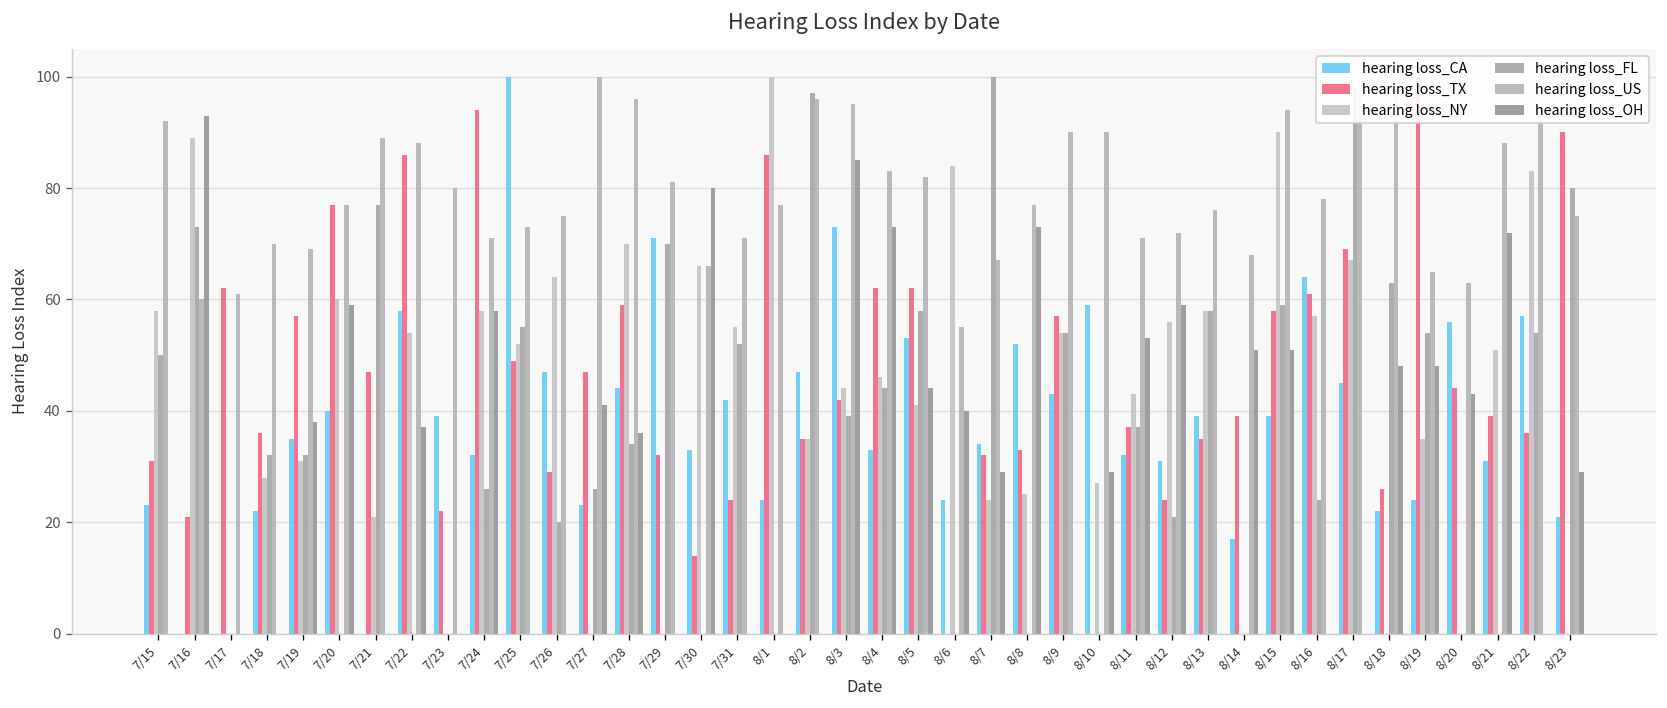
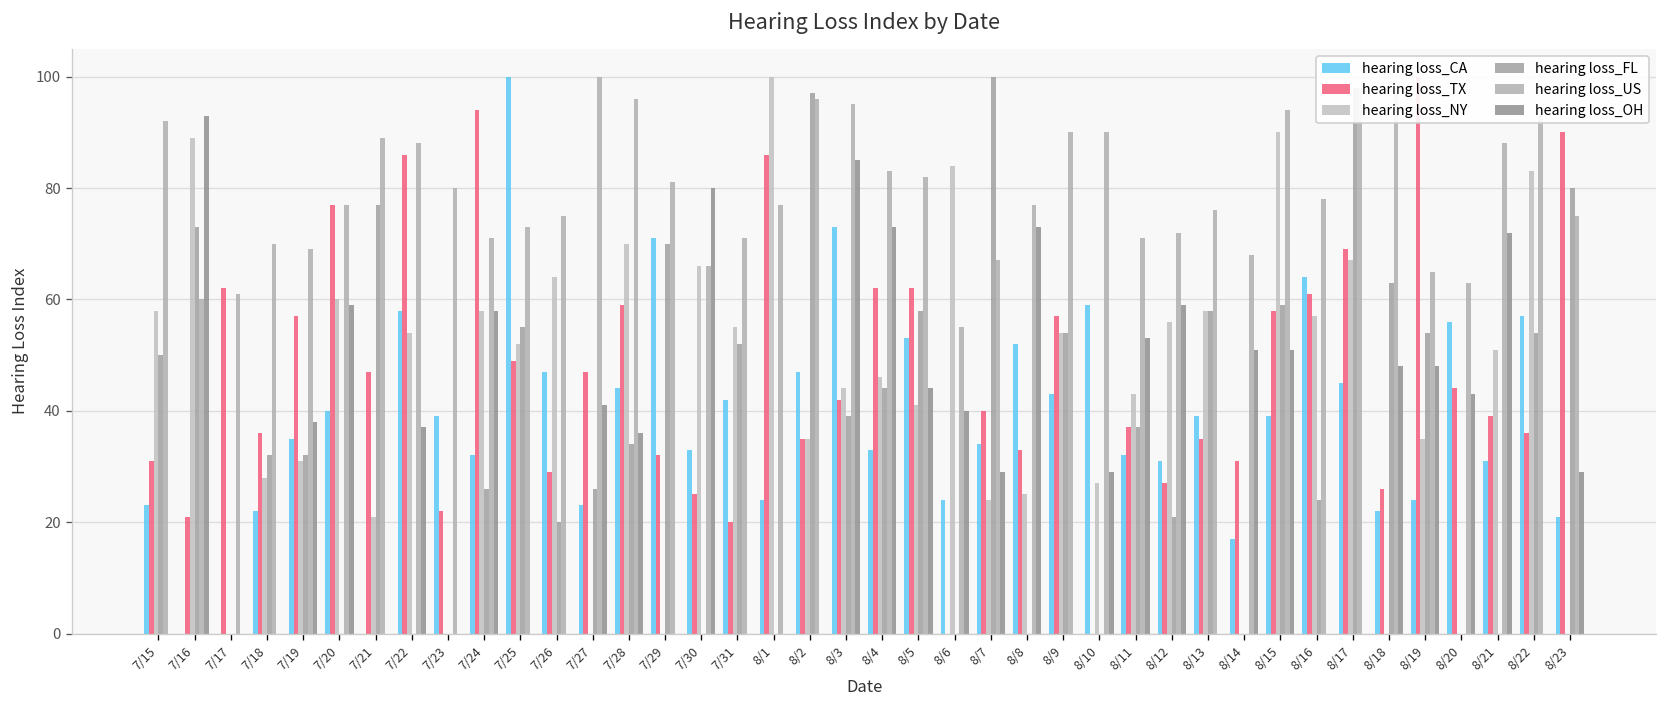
hearing loss_TX, 7/30: 14 -> 25
hearing loss_TX, 7/31: 24 -> 20
hearing loss_TX, 8/7: 32 -> 40
hearing loss_TX, 8/12: 24 -> 27
hearing loss_TX, 8/14: 39 -> 31
